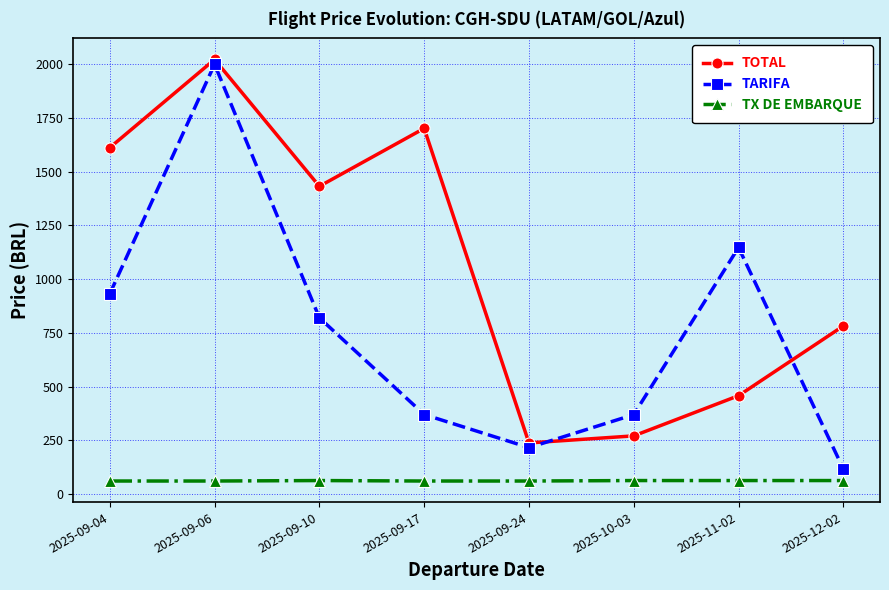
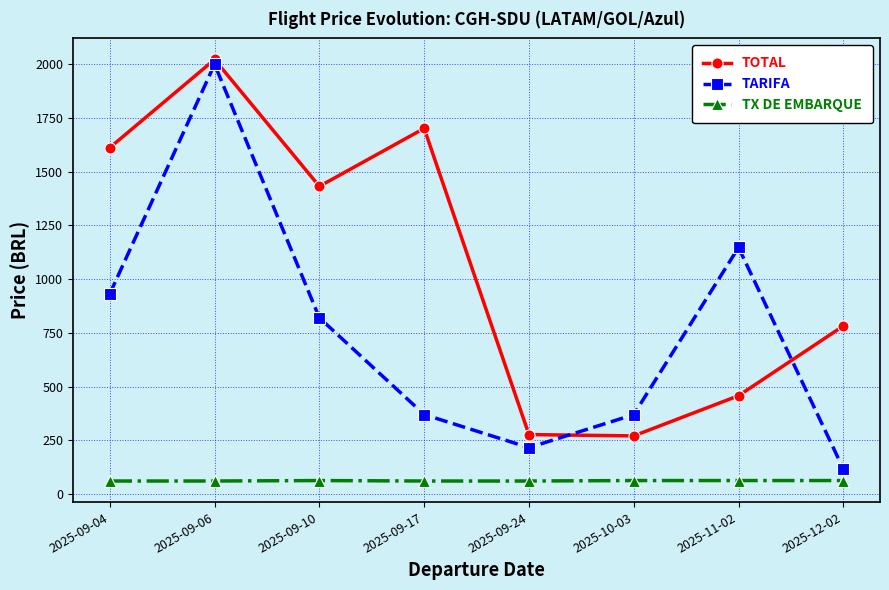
TOTAL, 2025-09-24: 240 -> 280
